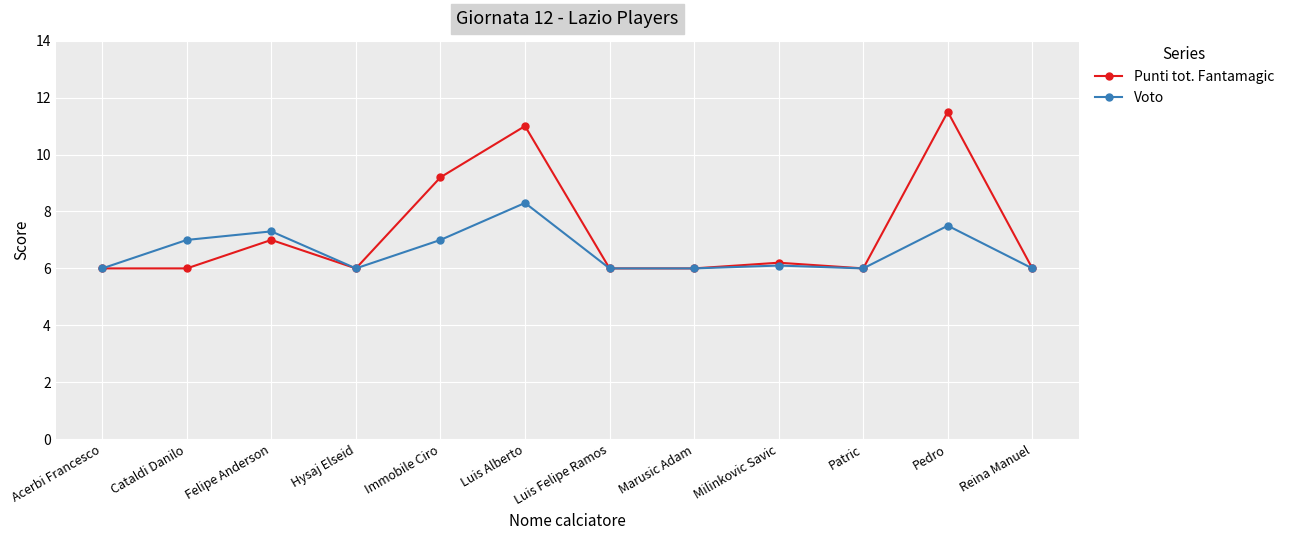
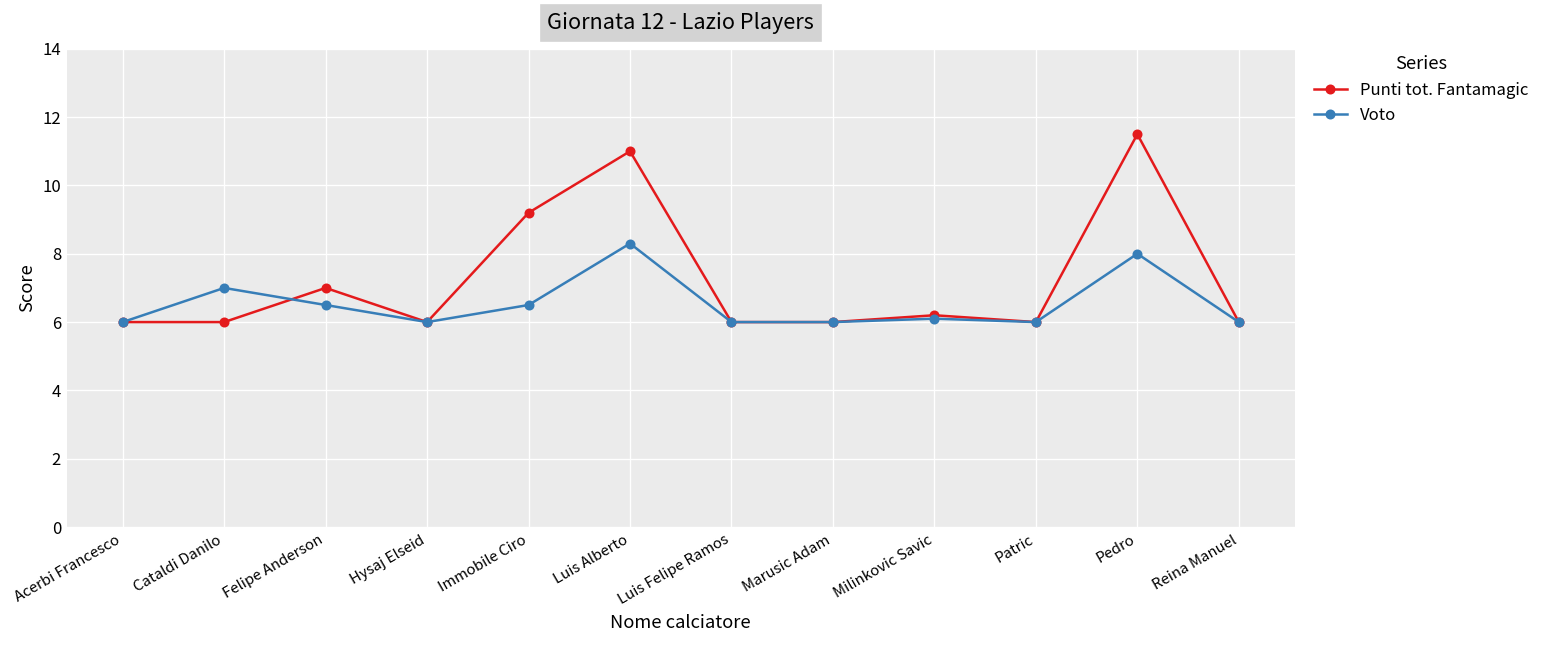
Voto, Felipe Anderson: 7.3 -> 6.5
Voto, Immobile Ciro: 7.0 -> 6.5
Voto, Pedro: 7.5 -> 8.0
